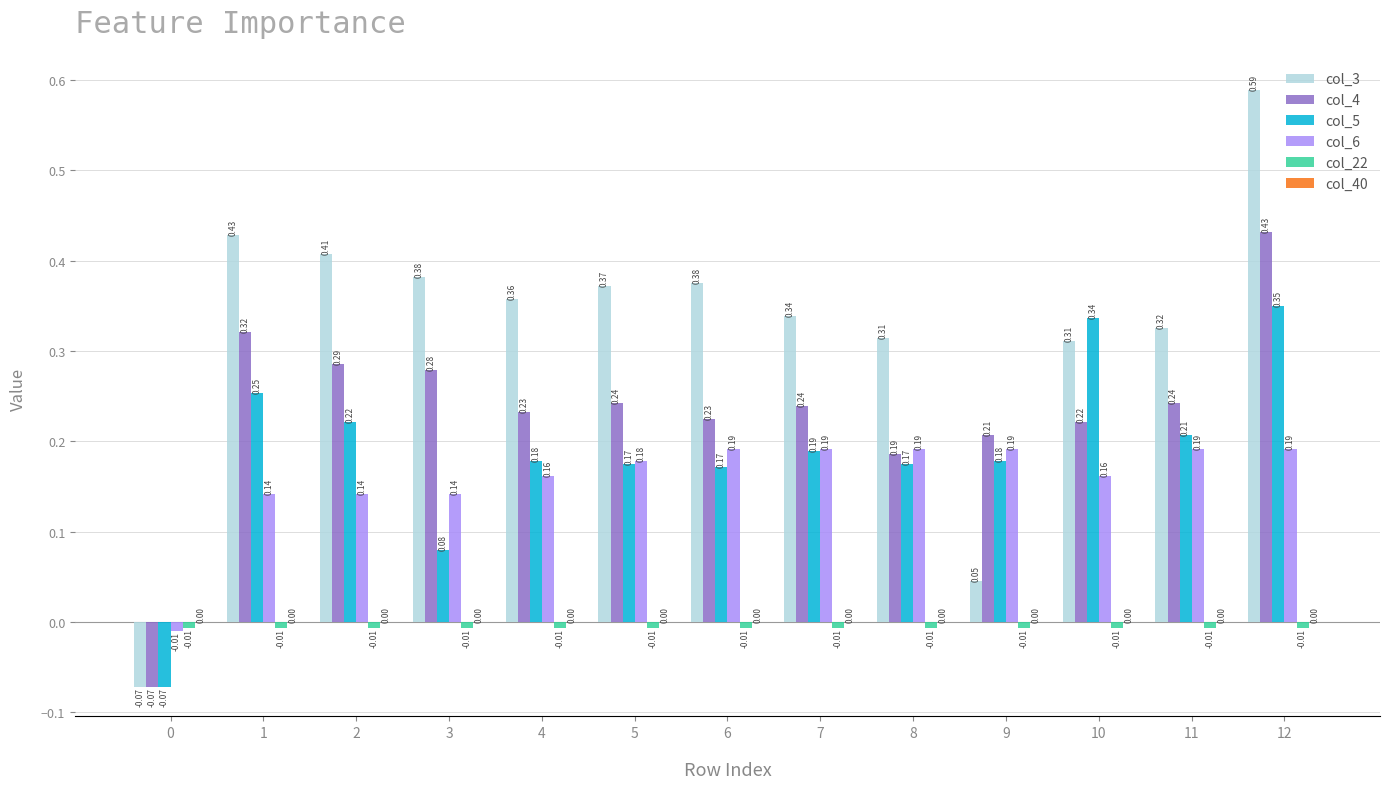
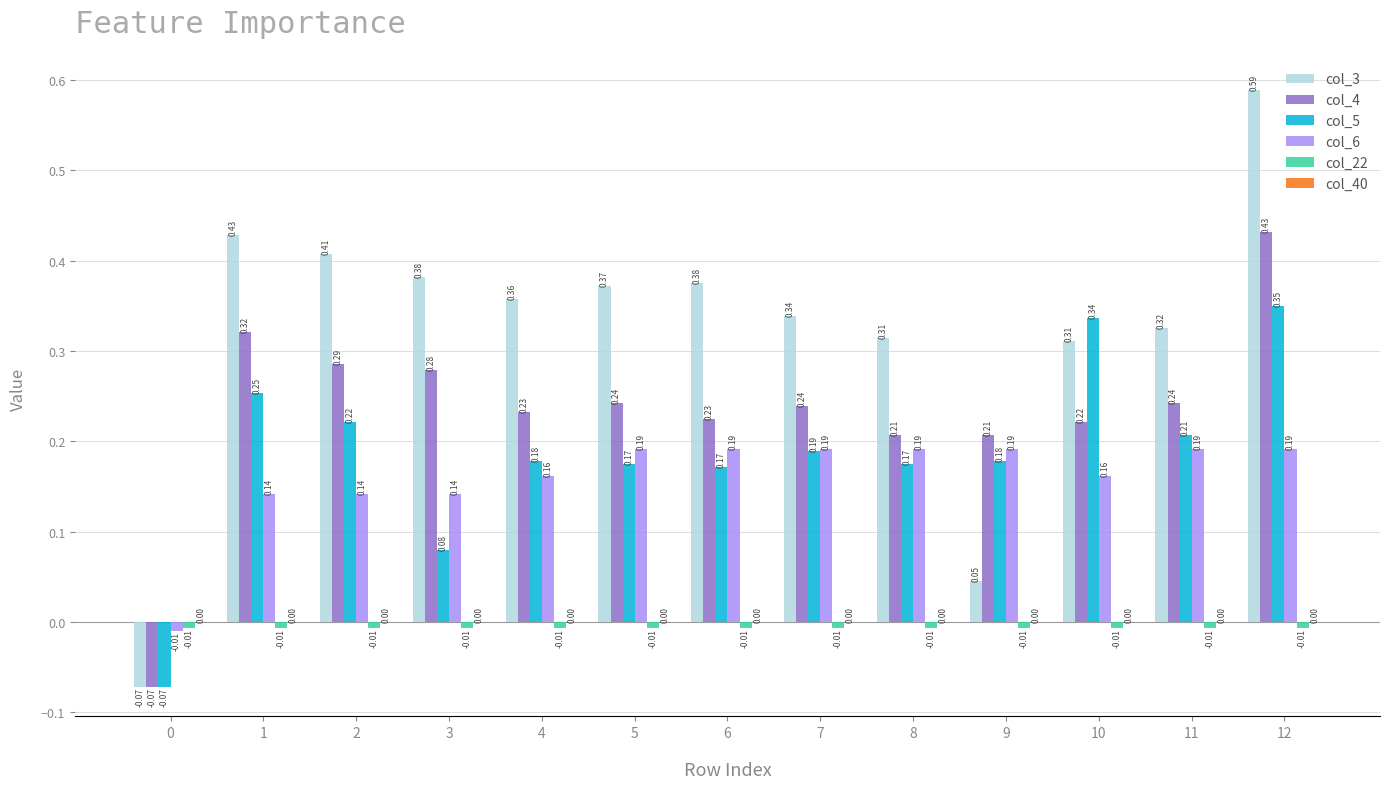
col_6, 5: 0.18 -> 0.19
col_4, 8: 0.19 -> 0.21
